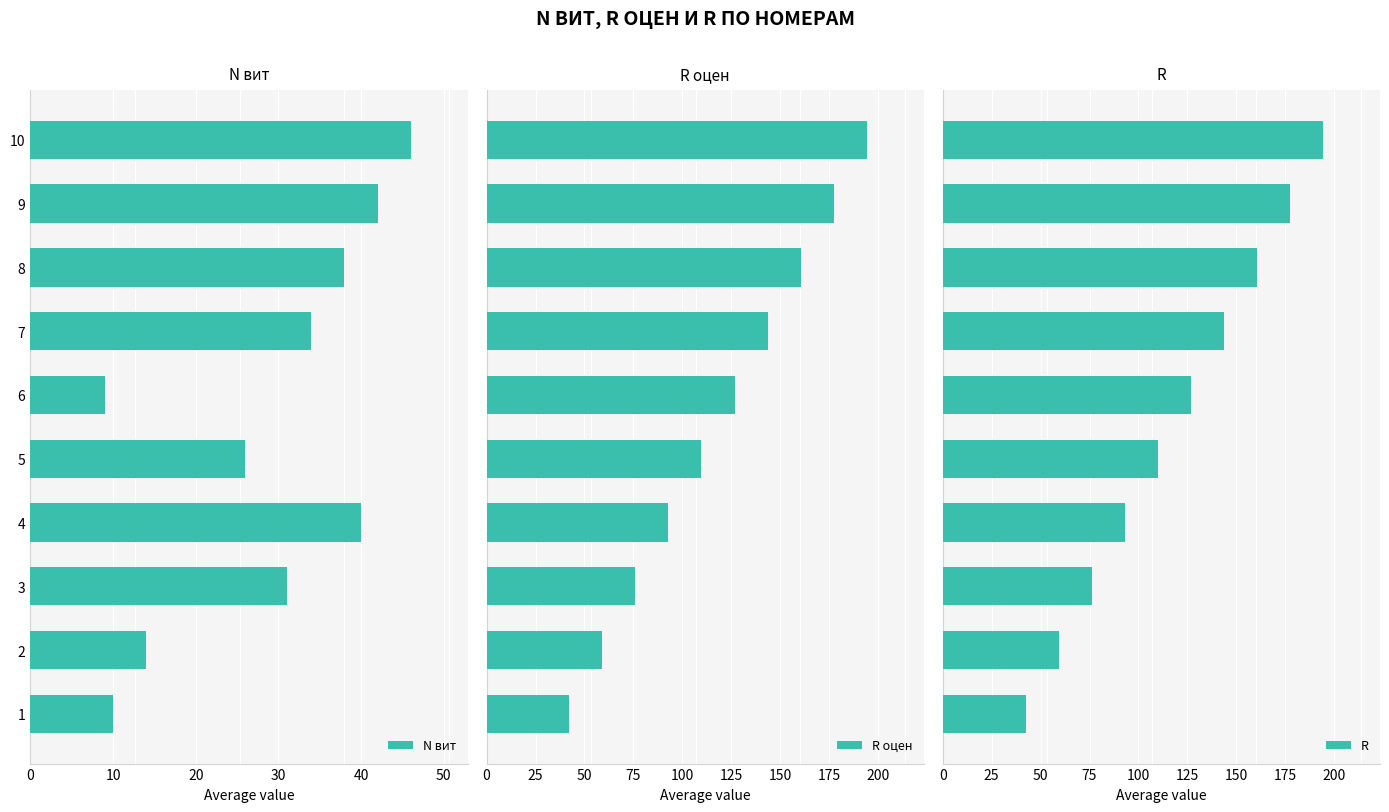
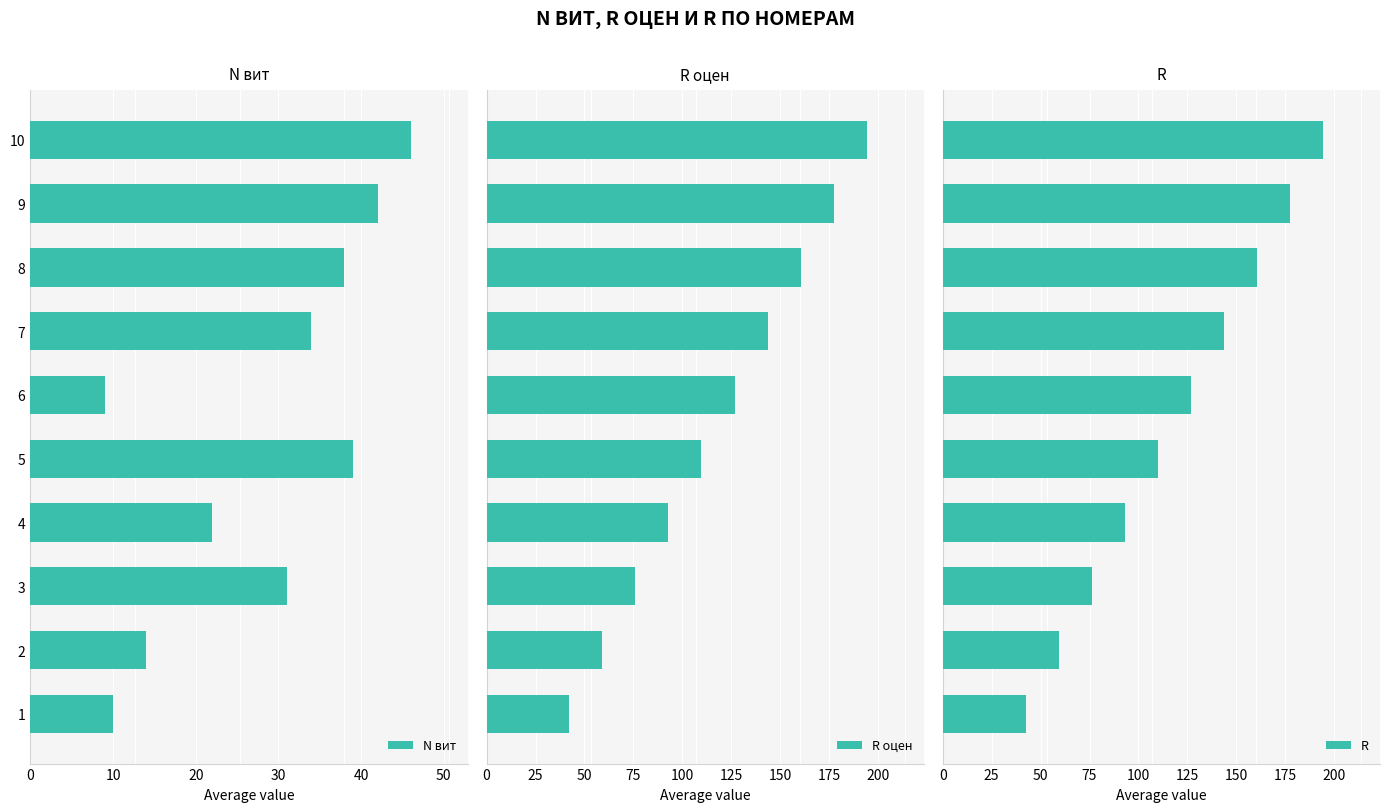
N вит, 5: 26 -> 39
N вит, 4: 40 -> 22
